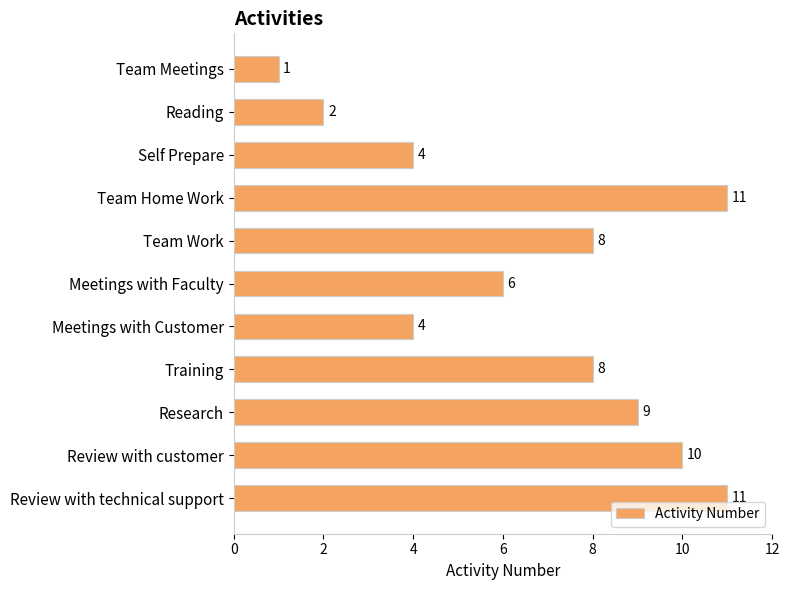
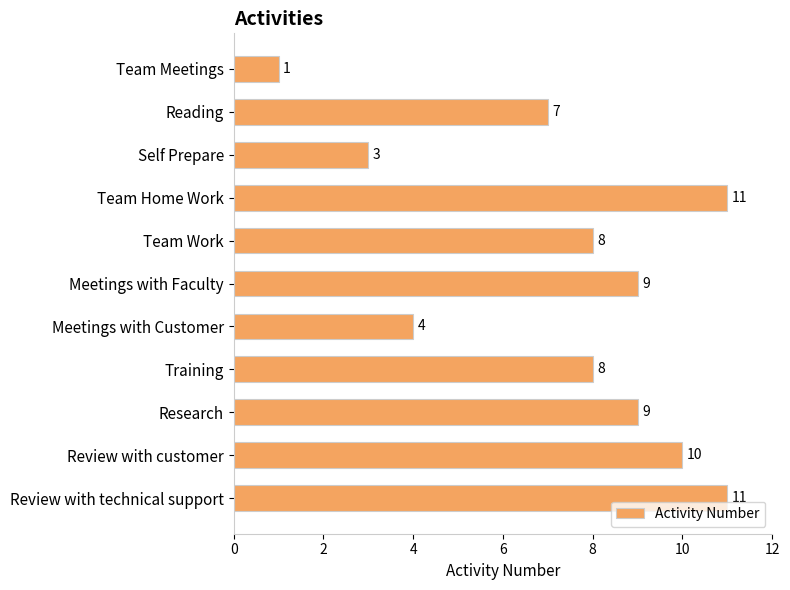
Reading: 2 -> 7
Self Prepare: 4 -> 3
Meetings with Faculty: 6 -> 9
